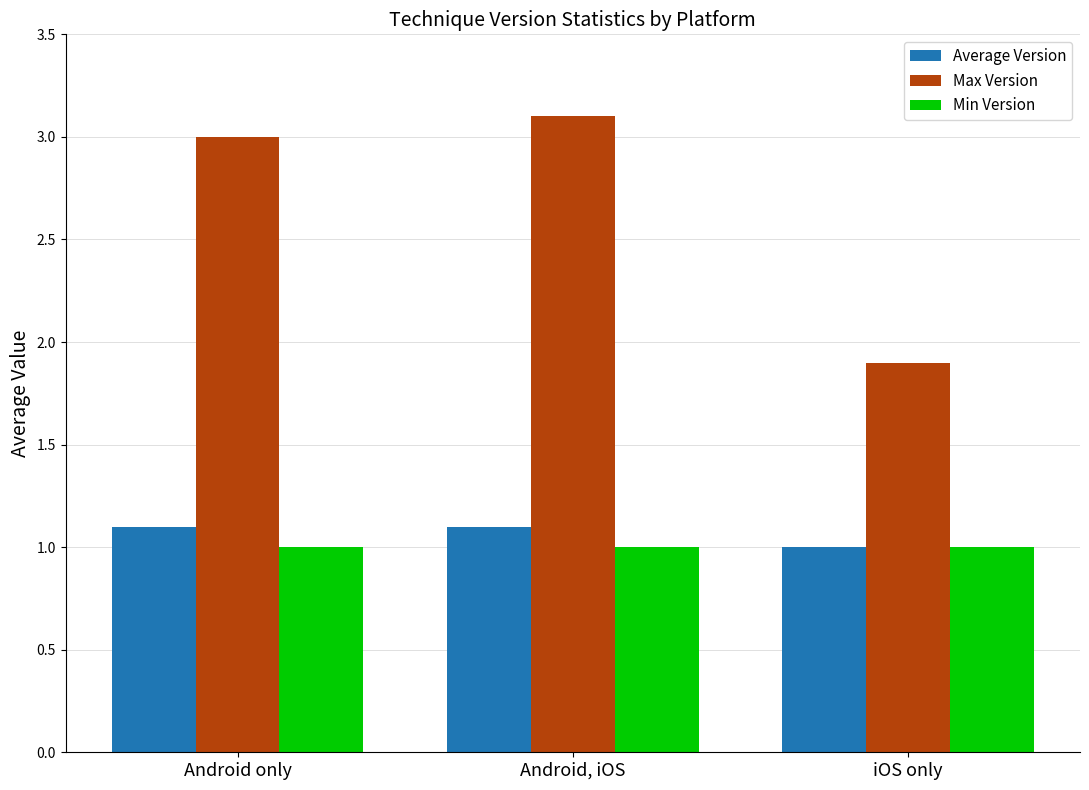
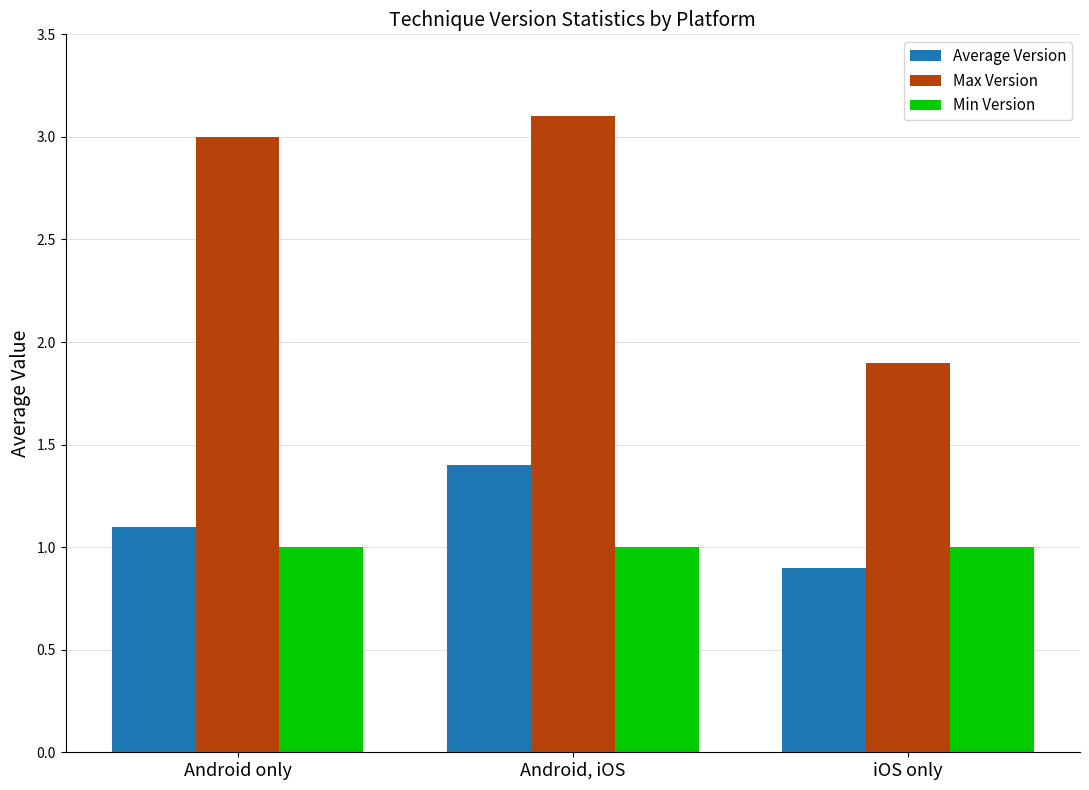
Average Version, Android, iOS: 1.1 -> 1.4
Average Version, iOS only: 1.0 -> 0.9
